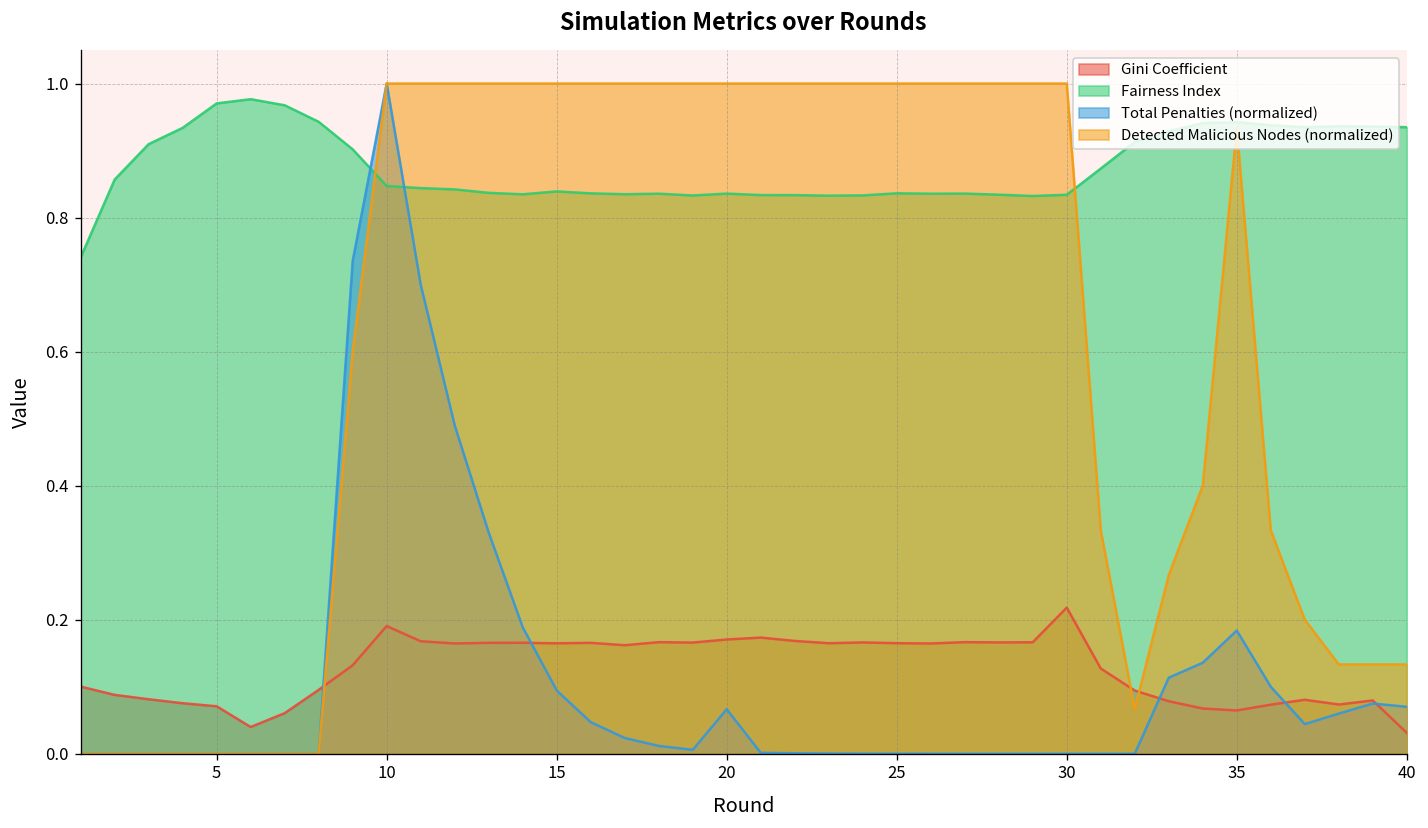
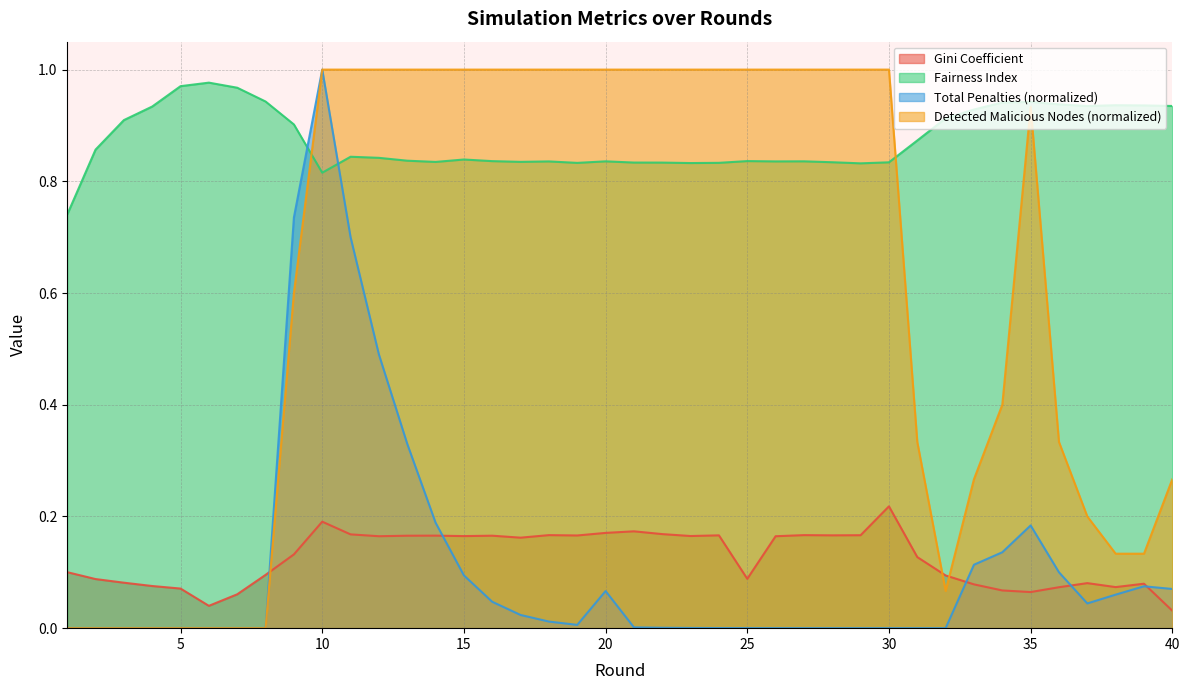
Fairness Index, 10: 0.85 -> 0.82
Gini Coefficient, 25: 0.17 -> 0.09
Detected Malicious Nodes (normalized), 40: 0.13 -> 0.27
